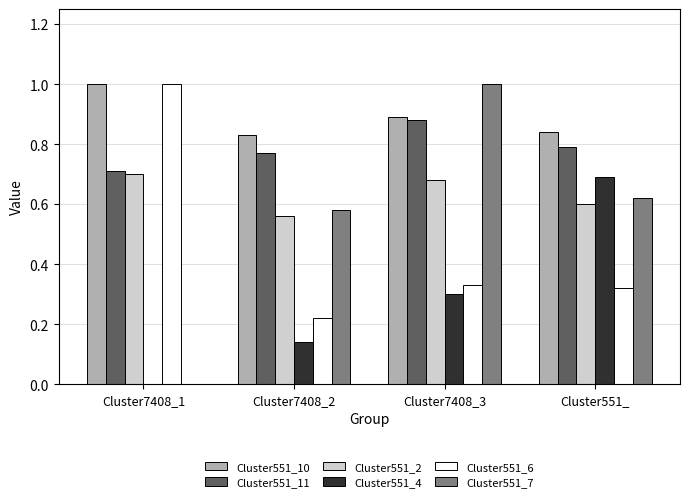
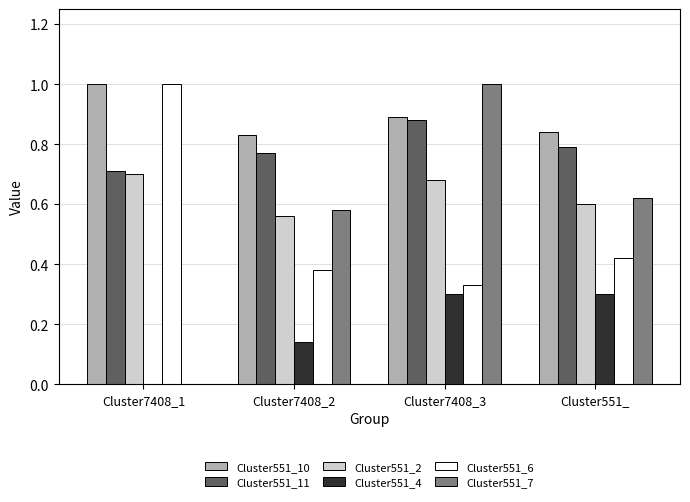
Cluster551_6, Cluster7408_2: 0.22 -> 0.38
Cluster551_4, Cluster551_: 0.69 -> 0.30
Cluster551_6, Cluster551_: 0.32 -> 0.42
